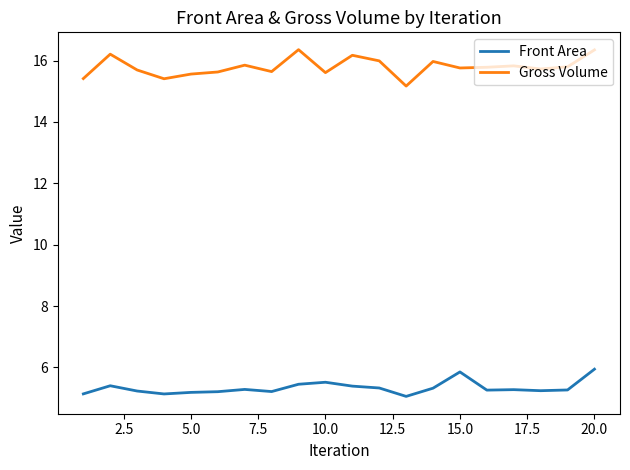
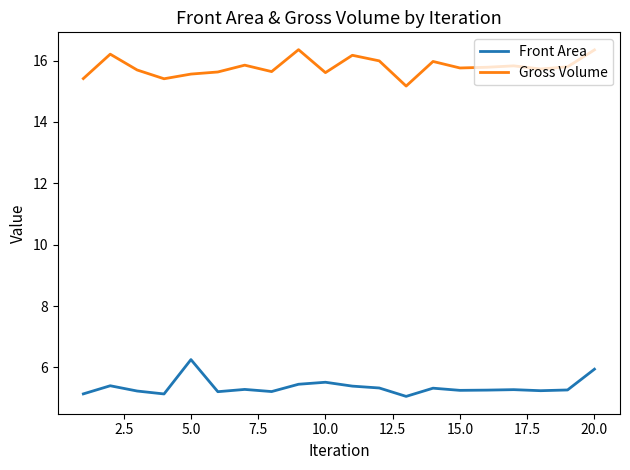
Front Area, 5.0: 5.2 -> 6.3
Front Area, 15.0: 5.9 -> 5.3
